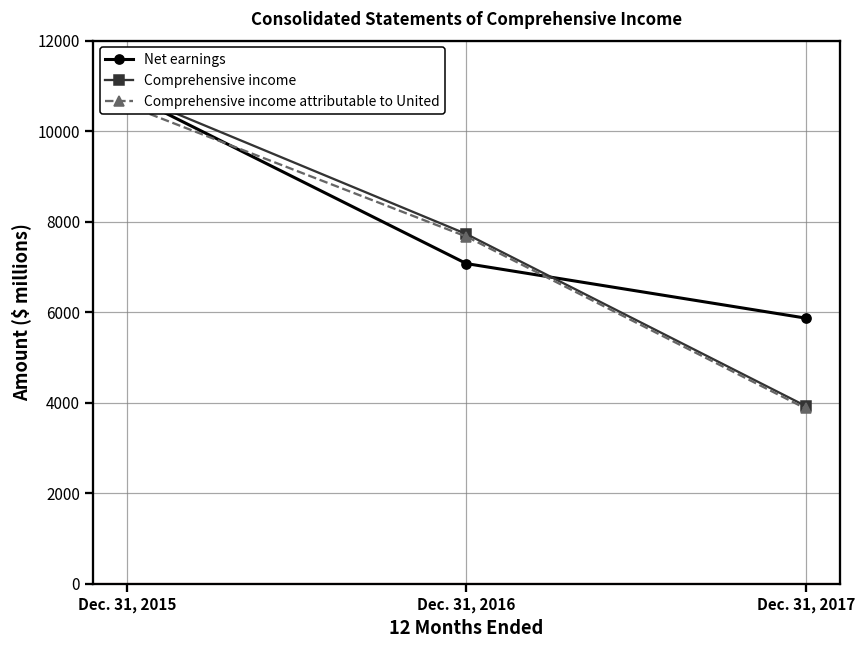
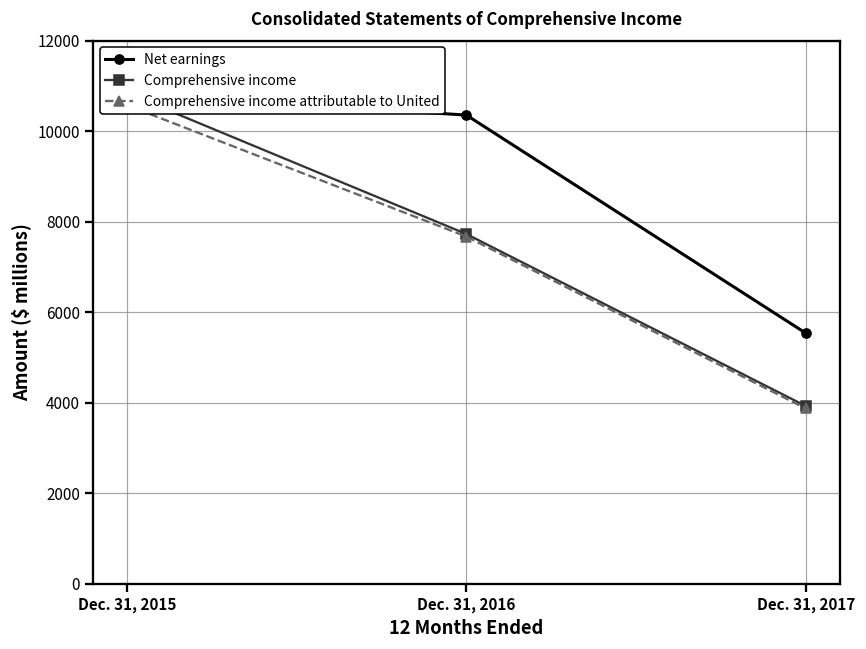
Net earnings, Dec. 31, 2016: 7100 -> 10400
Net earnings, Dec. 31, 2017: 5900 -> 5500
